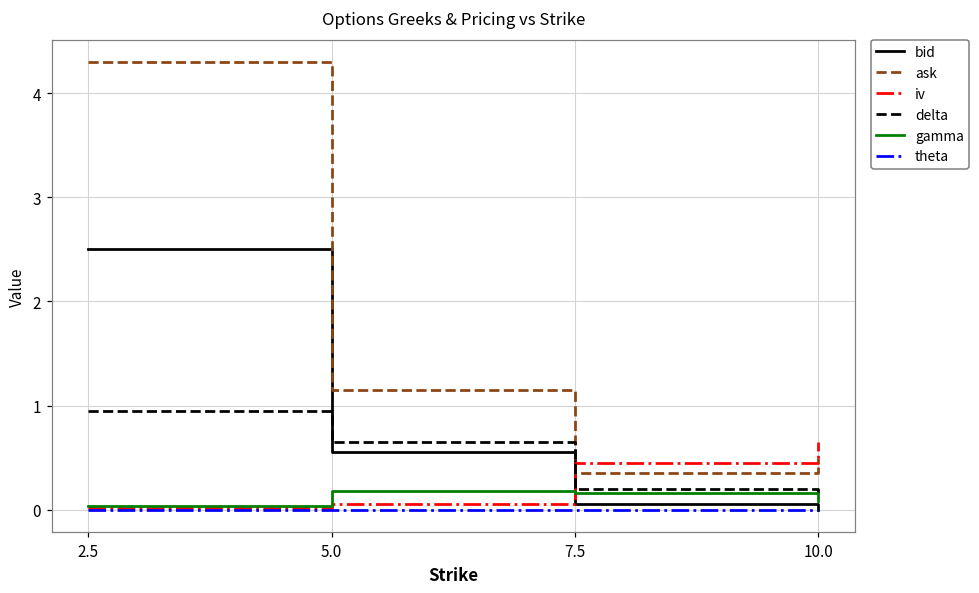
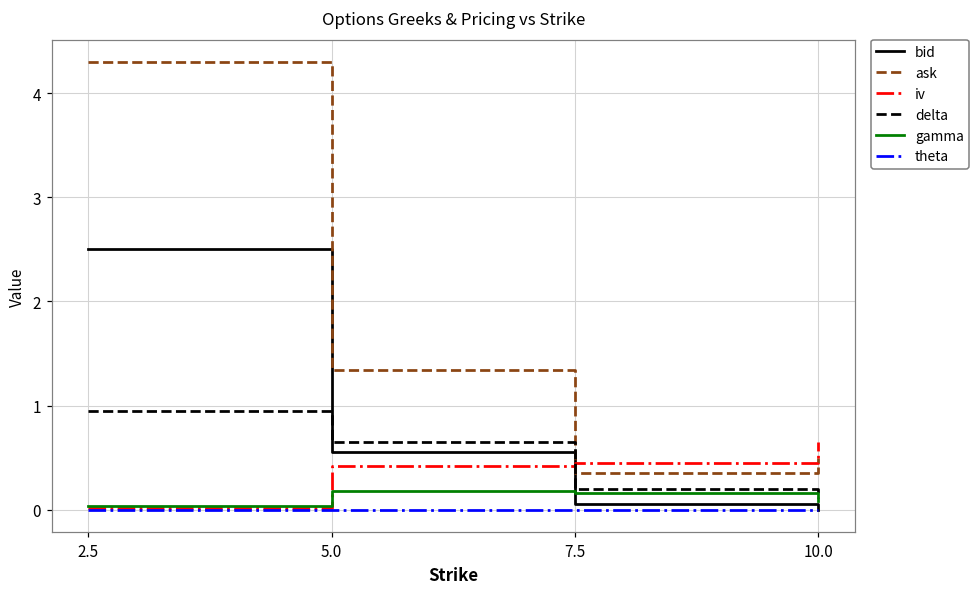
ask, 5.0: 1.2 -> 1.3
iv, 5.0: 0.1 -> 0.4
